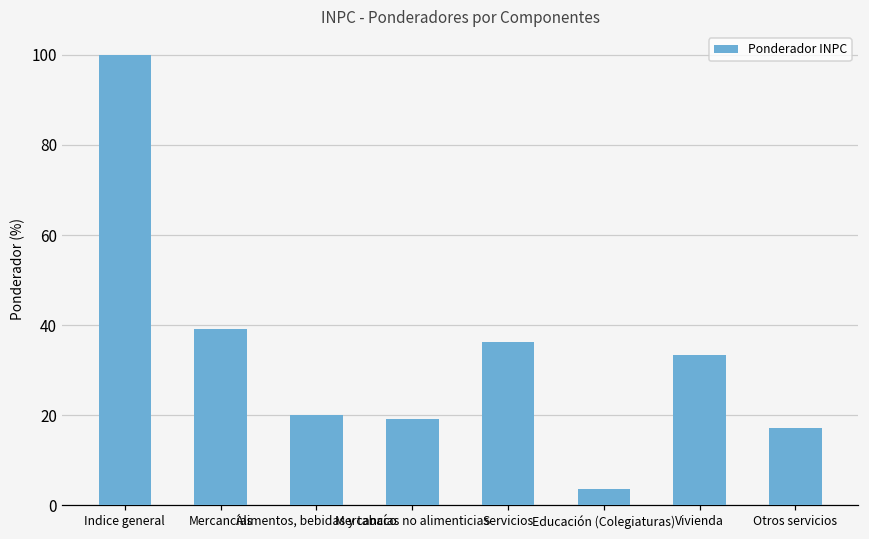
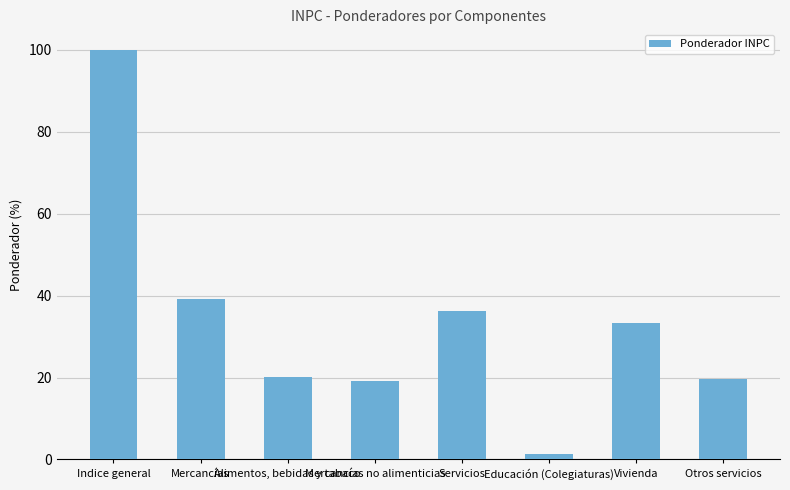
Educación (Colegiaturas): 4 -> 1
Otros servicios: 17 -> 20
